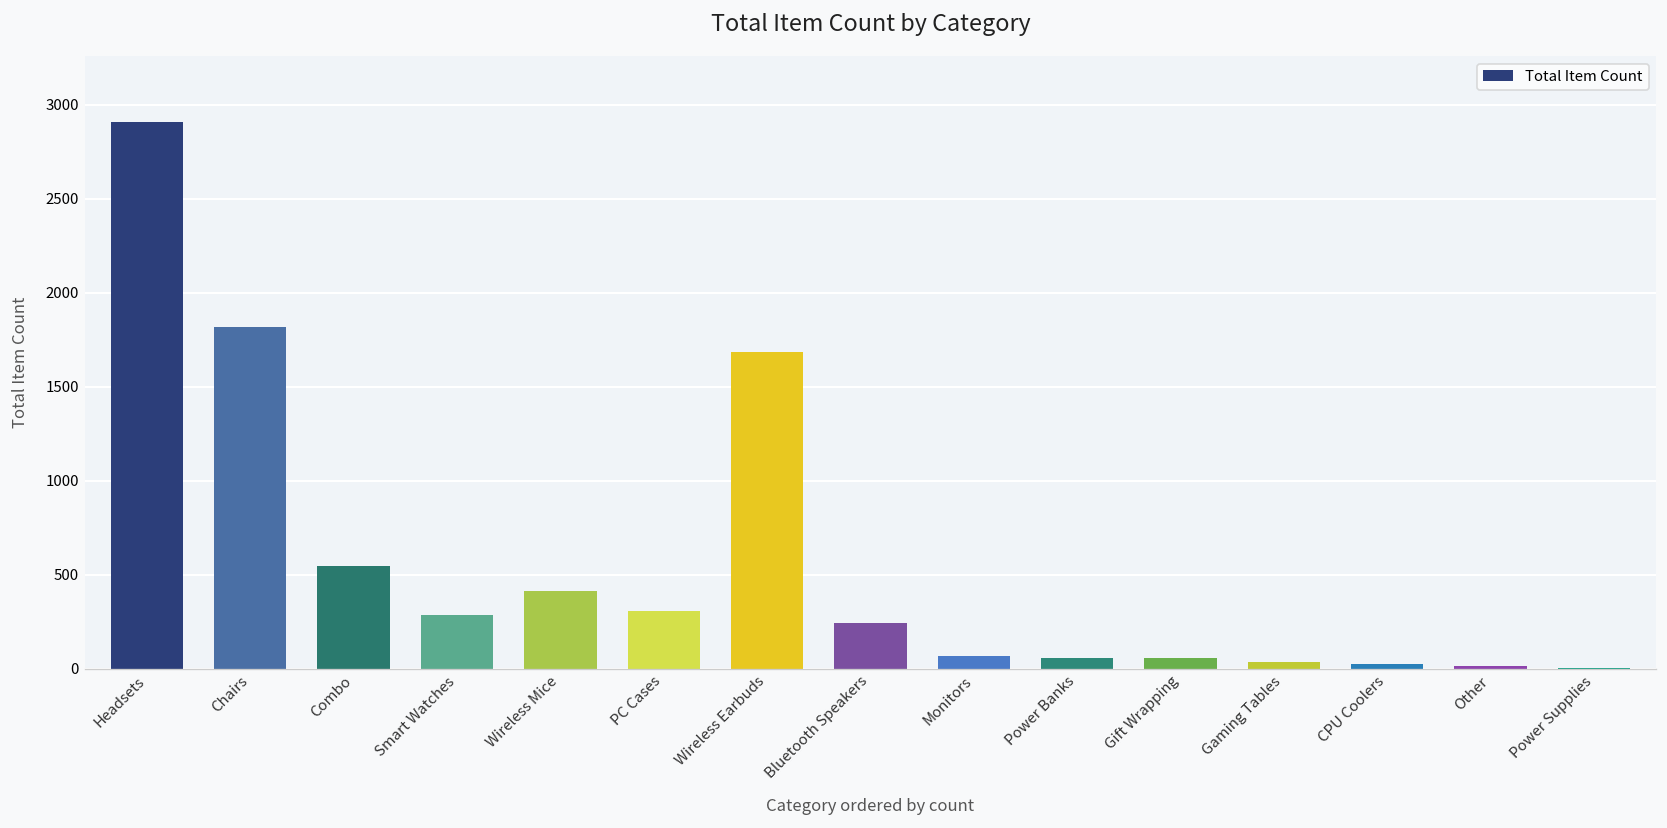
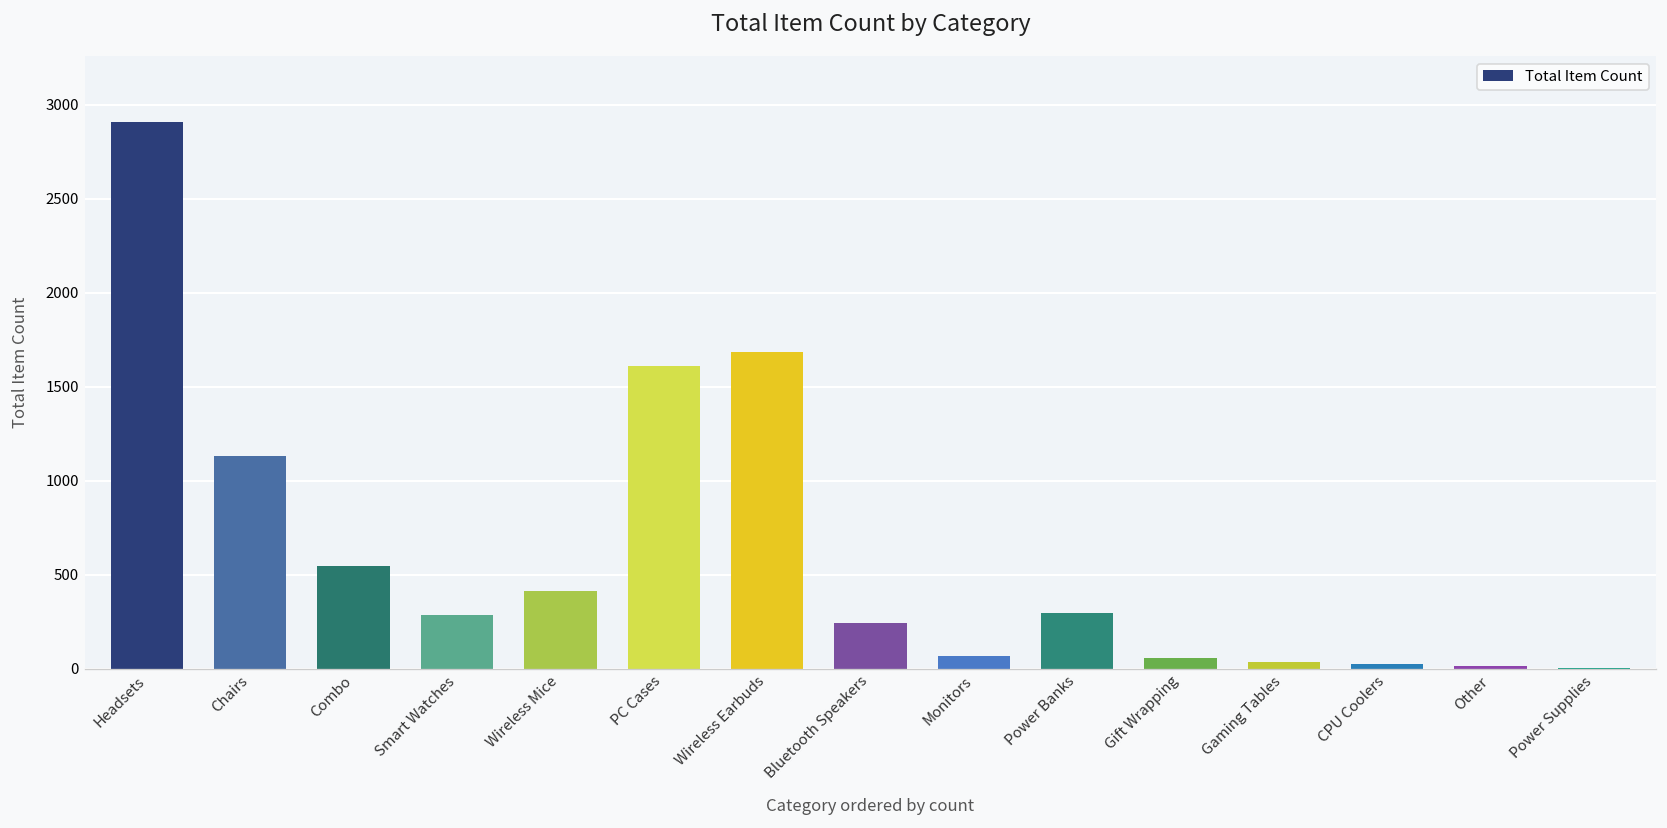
Chairs: 1820 -> 1130
PC Cases: 310 -> 1610
Power Banks: 60 -> 300
